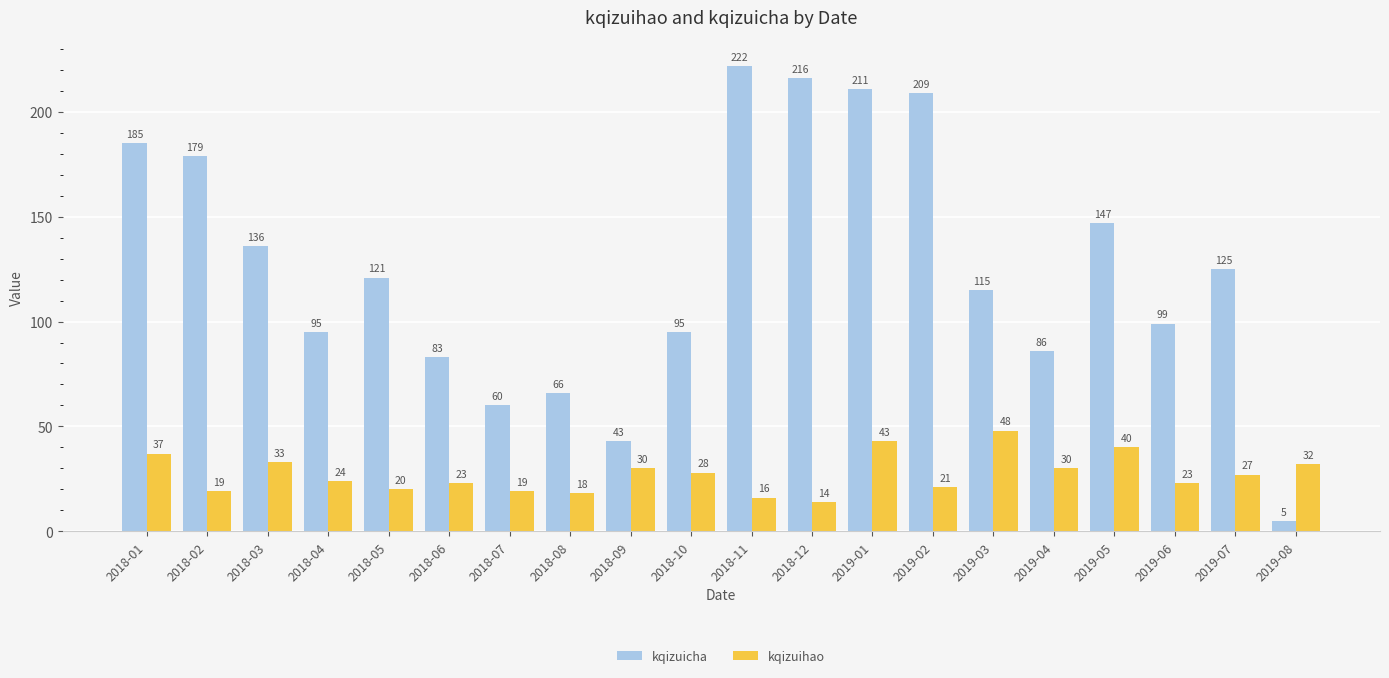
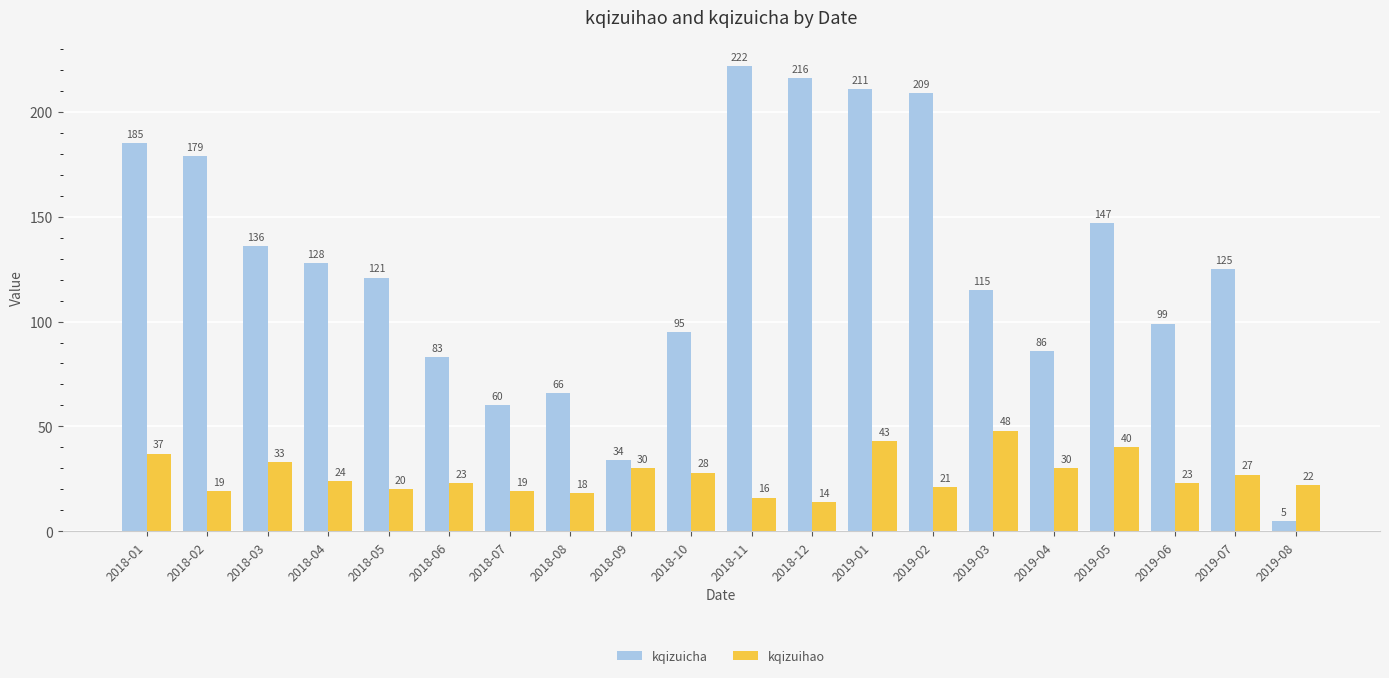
kqizuicha, 2018-04: 95 -> 128
kqizuicha, 2018-09: 43 -> 34
kqizuihao, 2019-08: 32 -> 22
